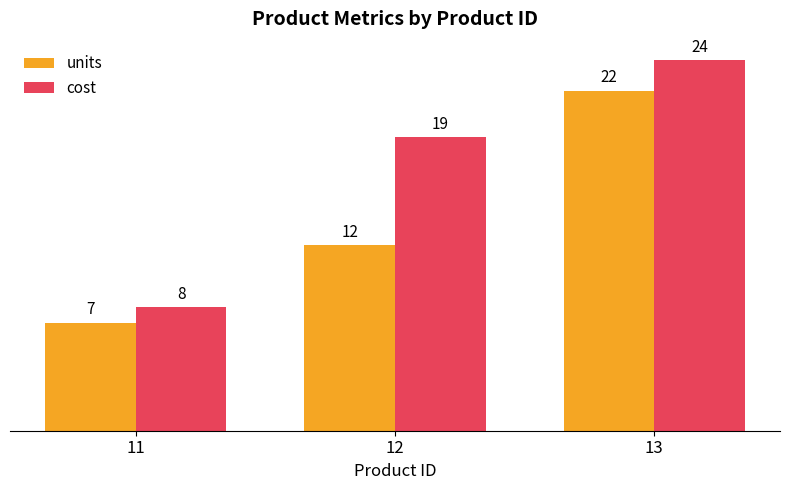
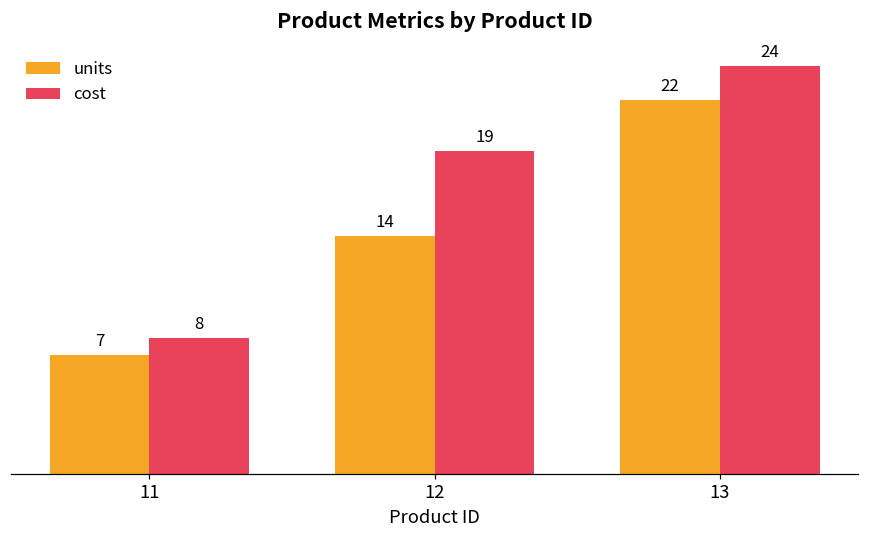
units, 12: 12 -> 14
